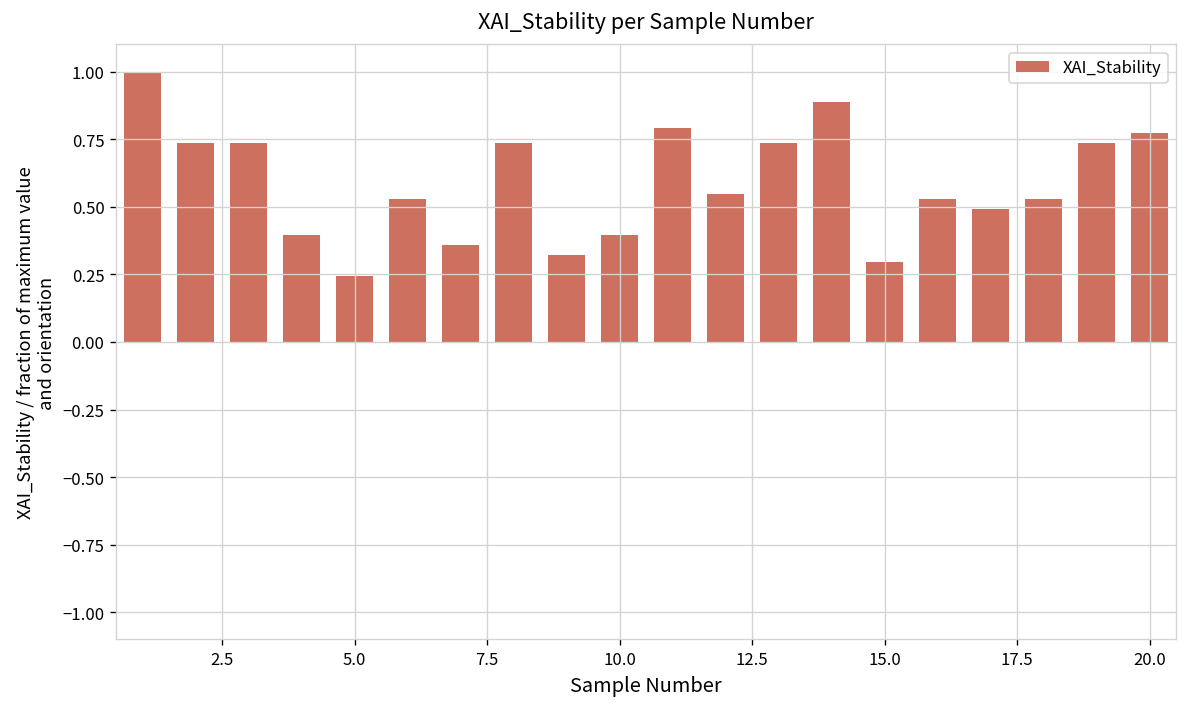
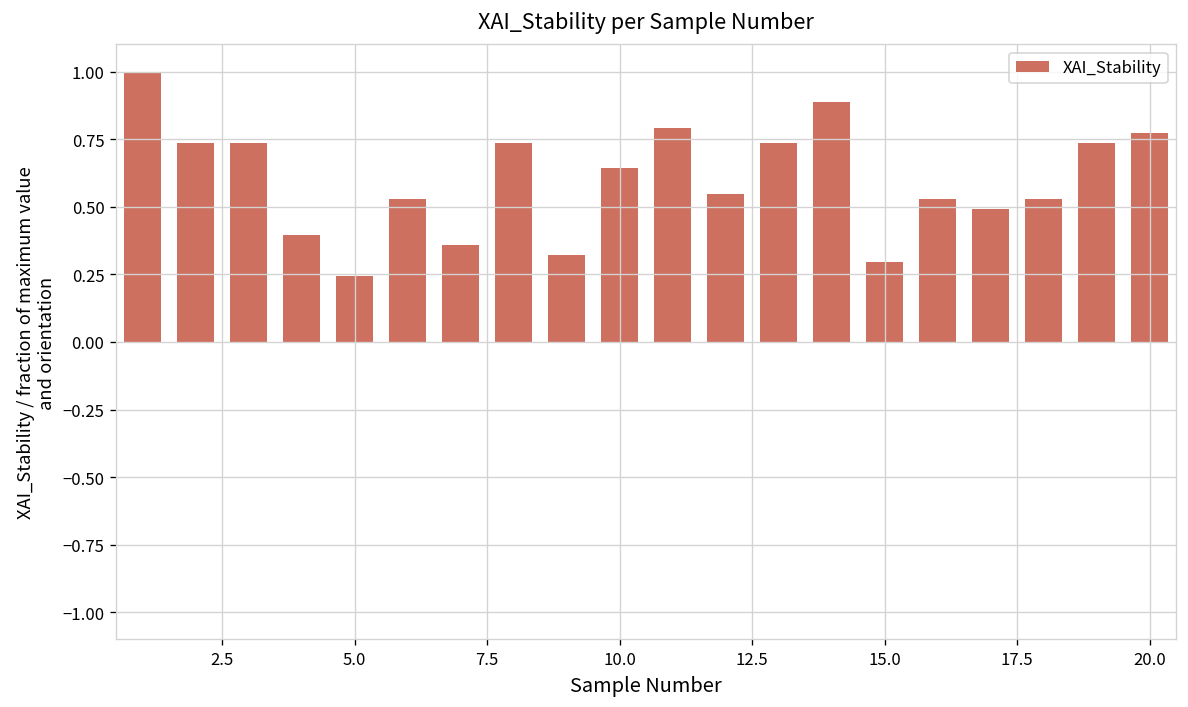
10.0: 0.40 -> 0.64
